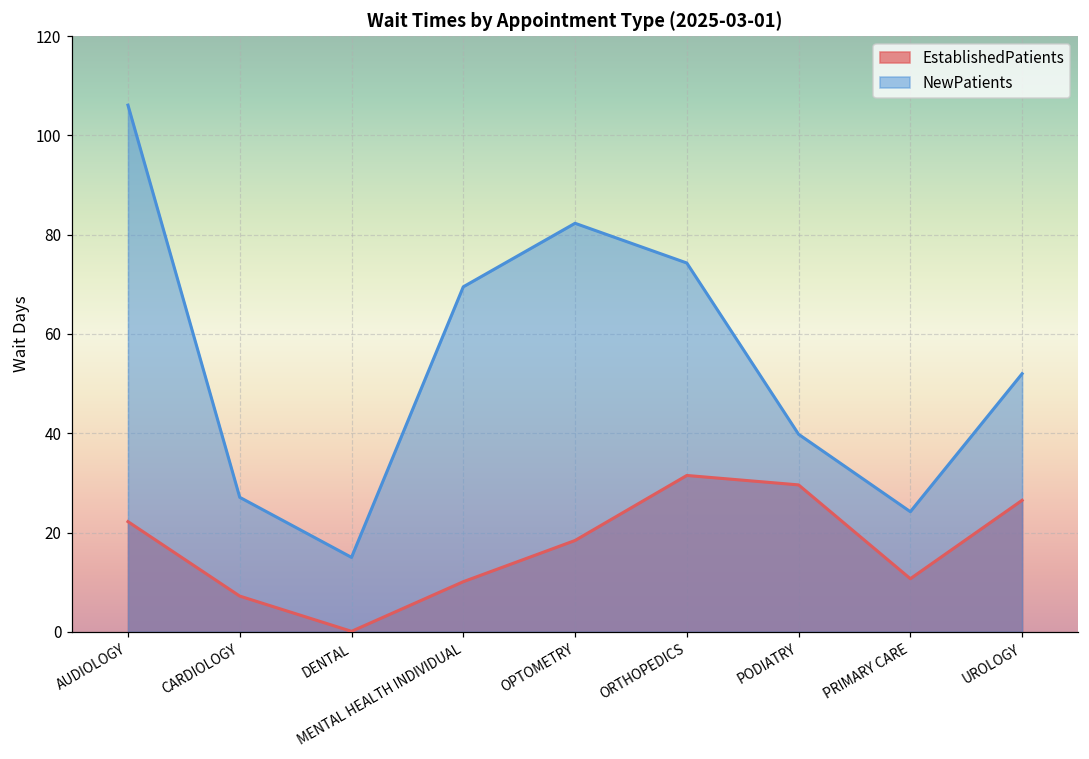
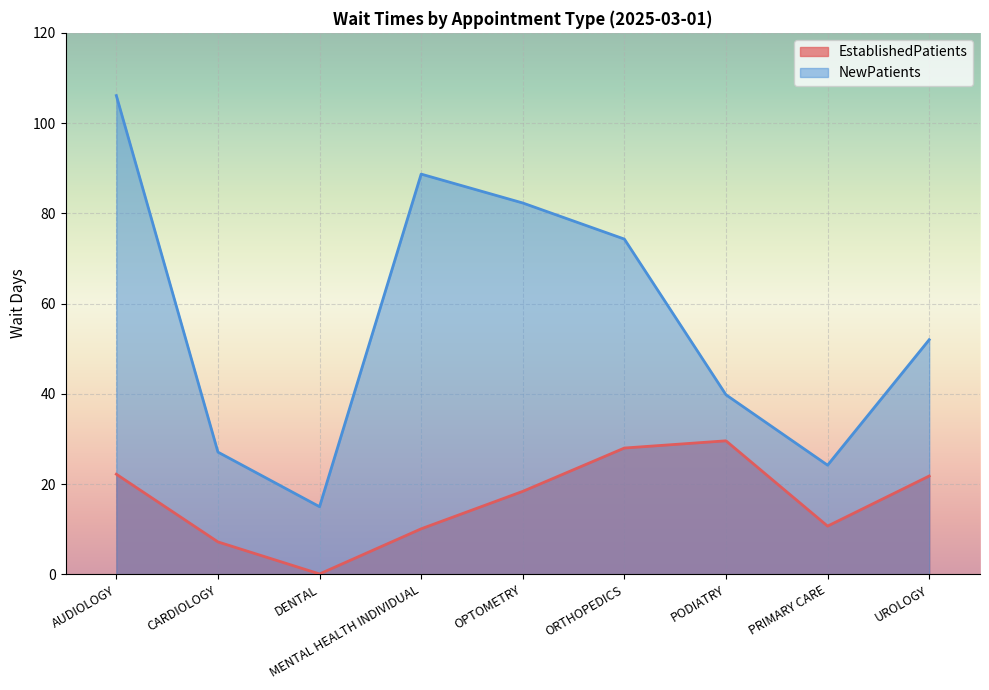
NewPatients, MENTAL HEALTH INDIVIDUAL: 70 -> 89
EstablishedPatients, ORTHOPEDICS: 32 -> 28
EstablishedPatients, UROLOGY: 27 -> 22
